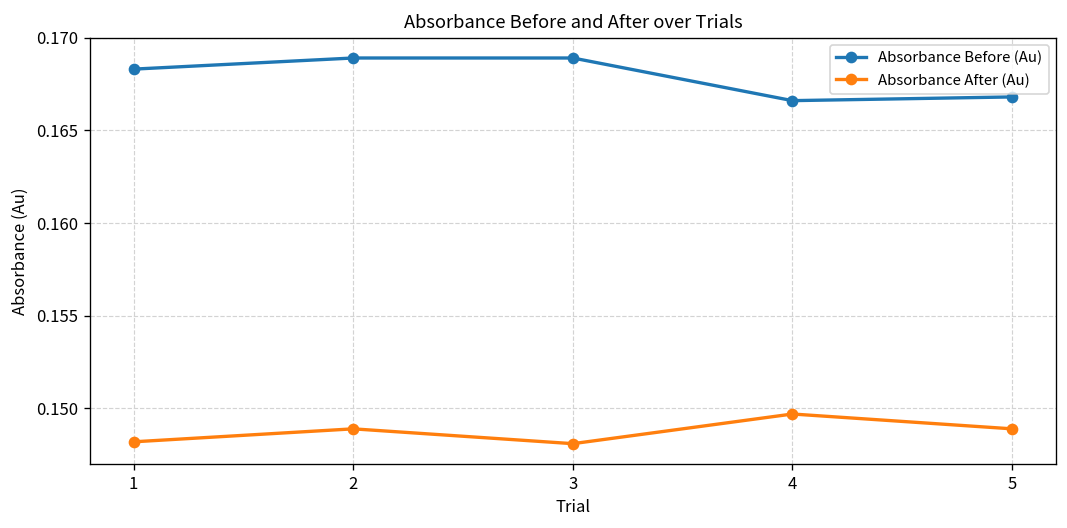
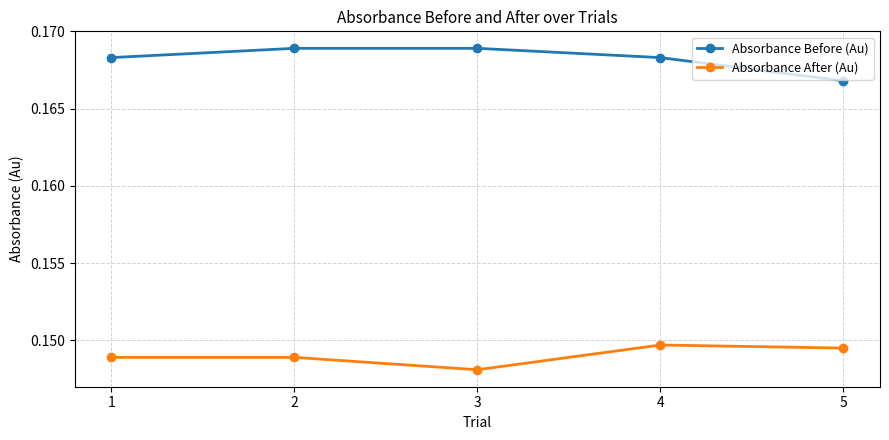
Absorbance After (Au), 1: 0.1482 -> 0.1489
Absorbance Before (Au), 4: 0.1666 -> 0.1683
Absorbance After (Au), 5: 0.1489 -> 0.1495
